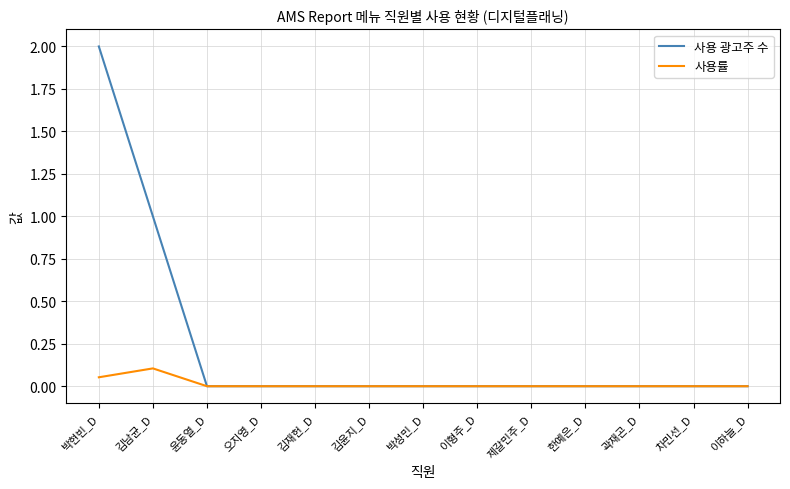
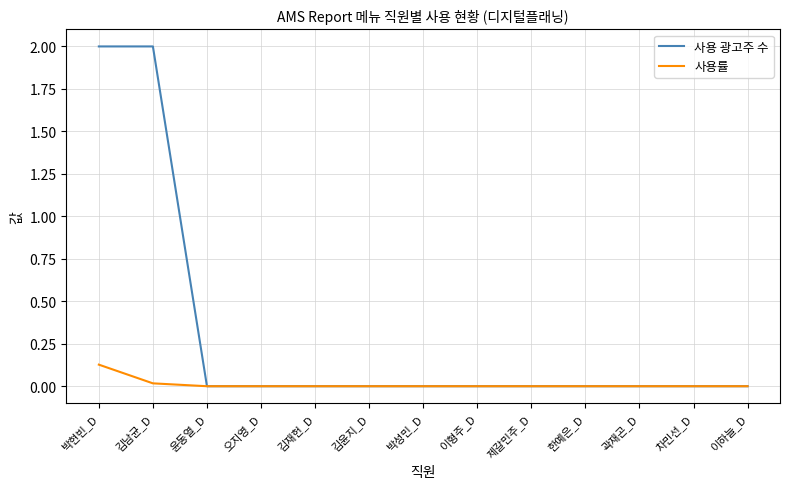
사용률, 박현빈_D: 0.05 -> 0.13
사용 광고주 수, 김남균_D: 1 -> 2
사용률, 김남균_D: 0.10 -> 0.02
